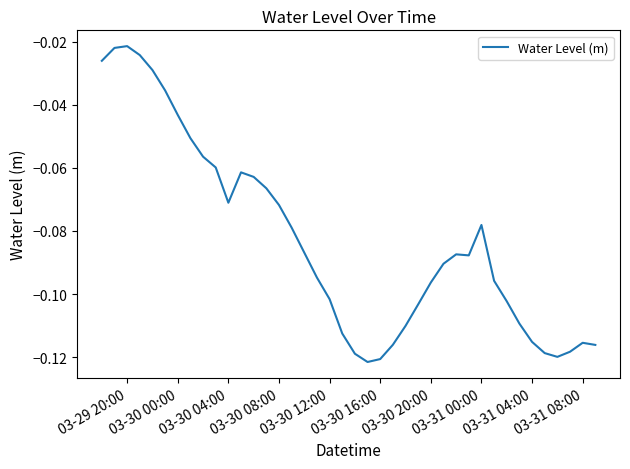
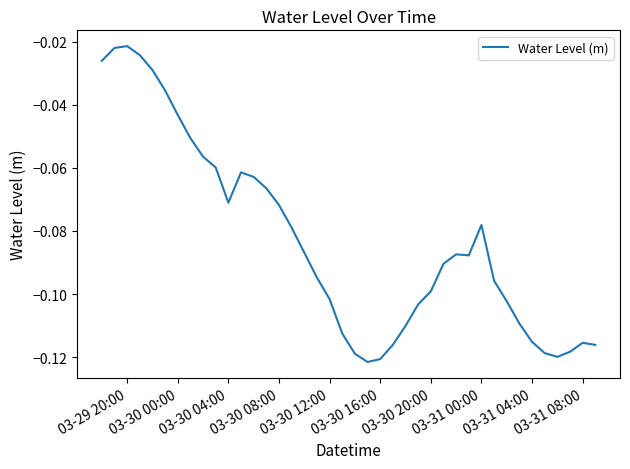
03-30 20:00: -0.096 -> -0.099
